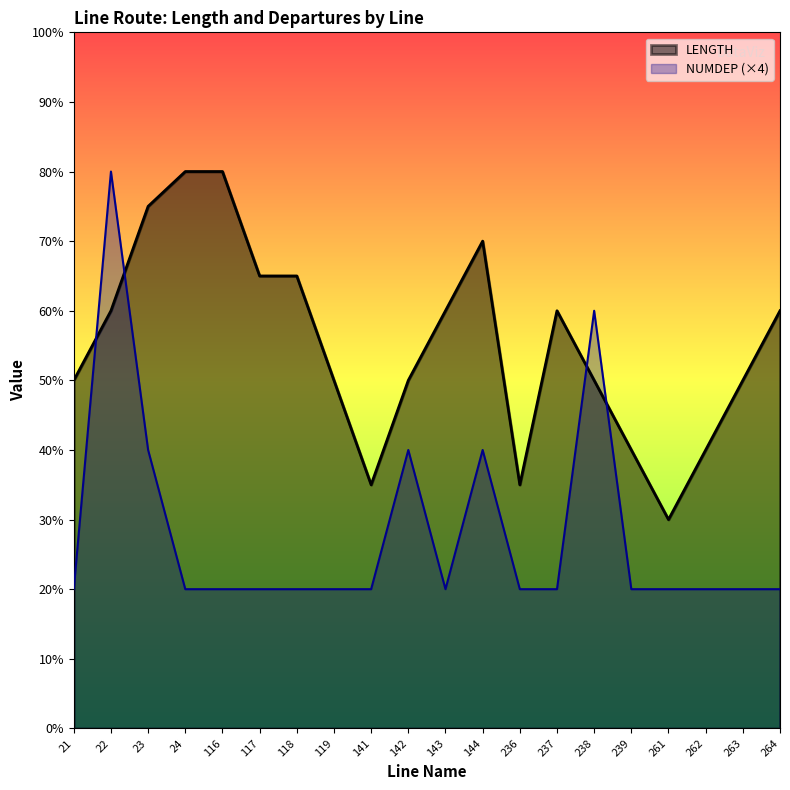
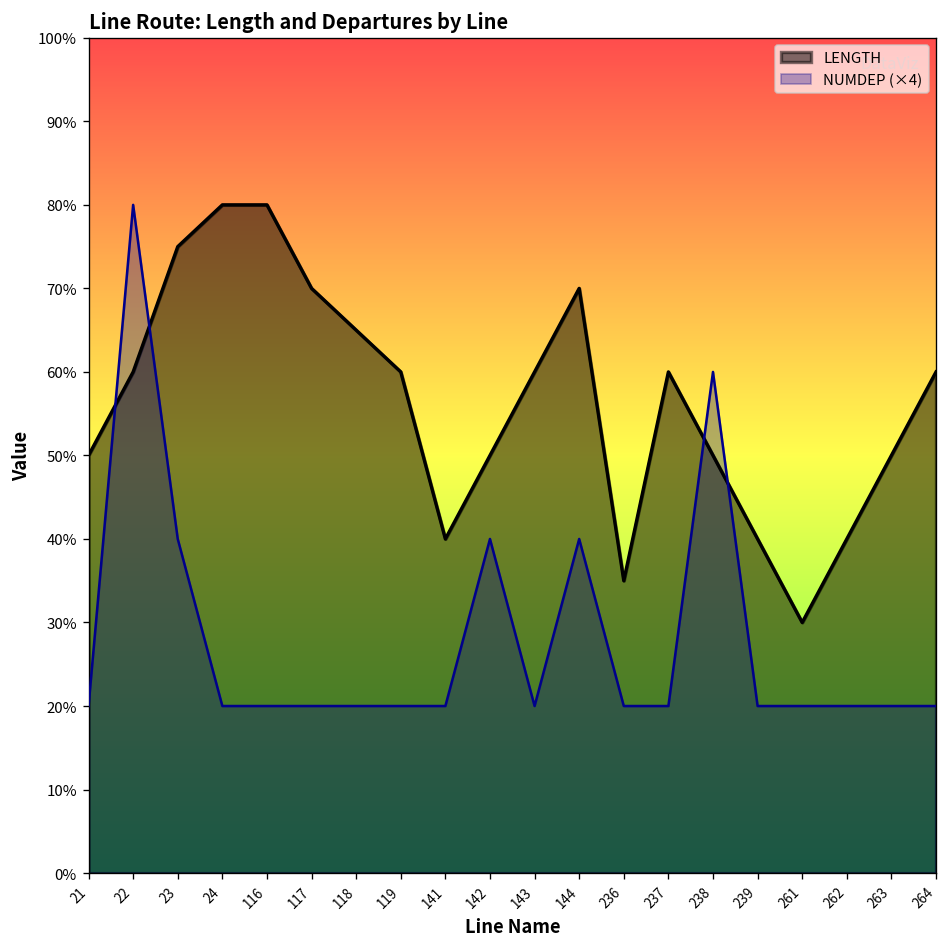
LENGTH, 117: 65% -> 70%
LENGTH, 119: 50% -> 60%
LENGTH, 141: 35% -> 40%
